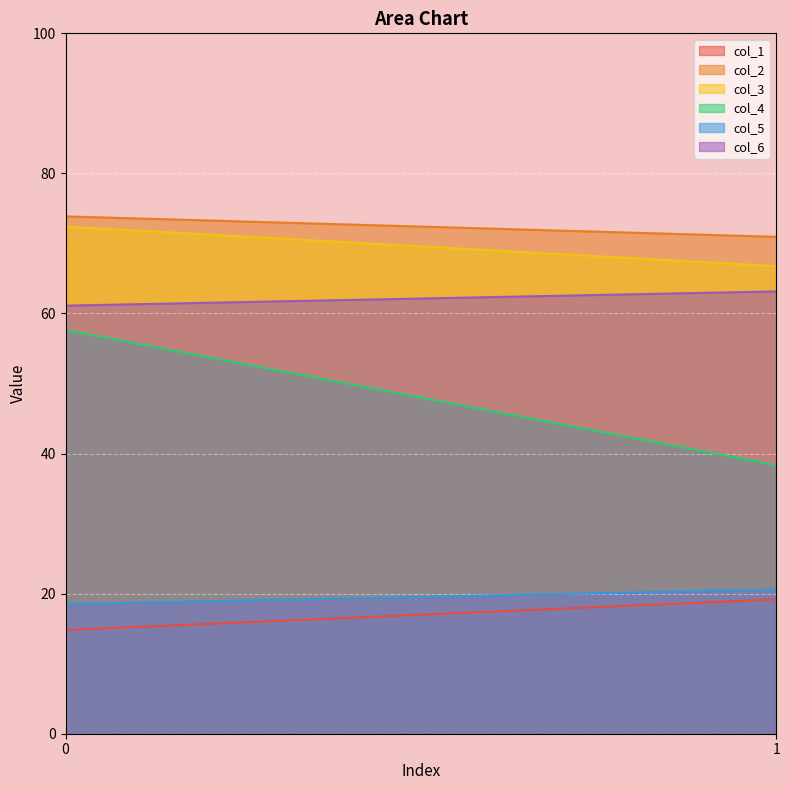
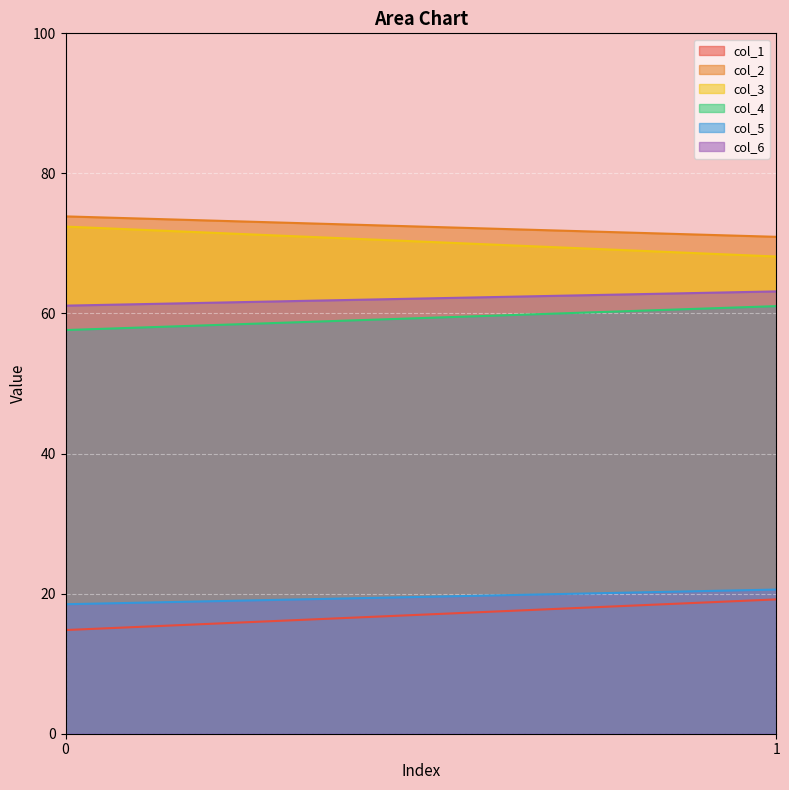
col_3, 1: 67 -> 68
col_4, 1: 38 -> 61
